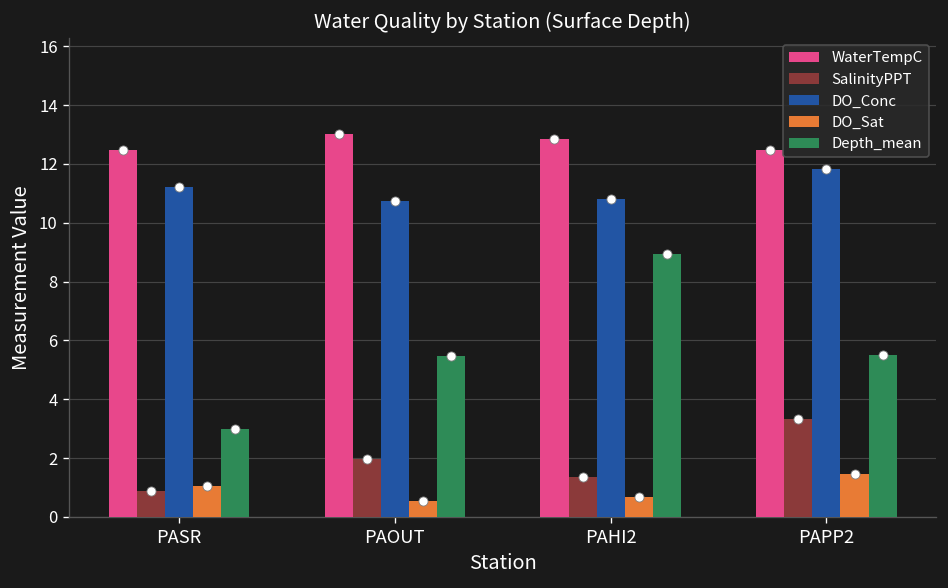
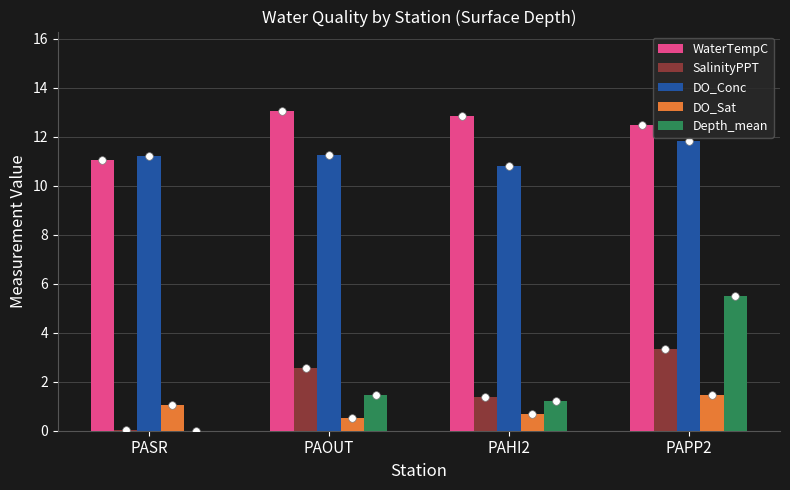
WaterTempC, PASR: 12.5 -> 11.0
SalinityPPT, PASR: 0.9 -> 0.0
Depth_mean, PASR: 3 -> 0
SalinityPPT, PAOUT: 2.0 -> 2.6
DO_Conc, PAOUT: 10.7 -> 11.3
Depth_mean, PAOUT: 5.5 -> 1.4
Depth_mean, PAHI2: 8.9 -> 1.2
